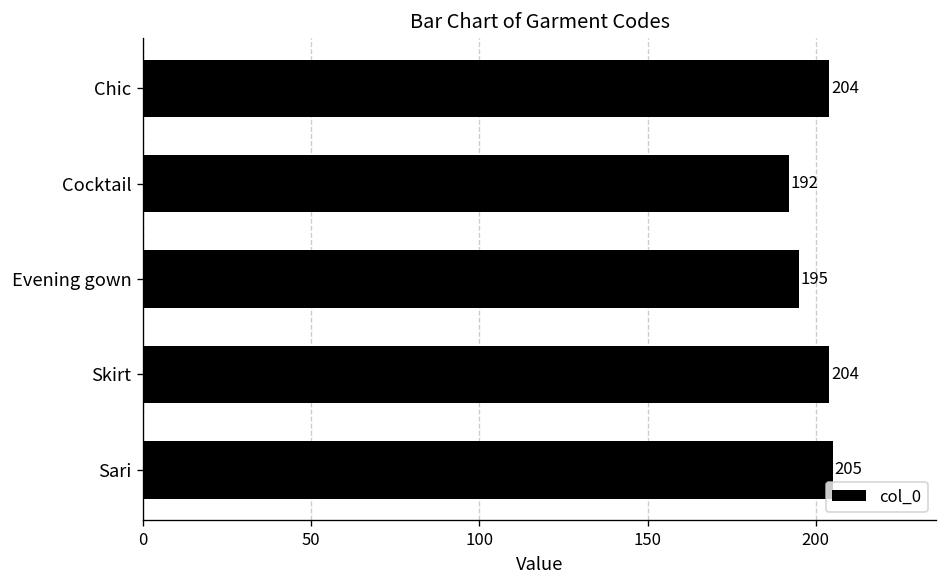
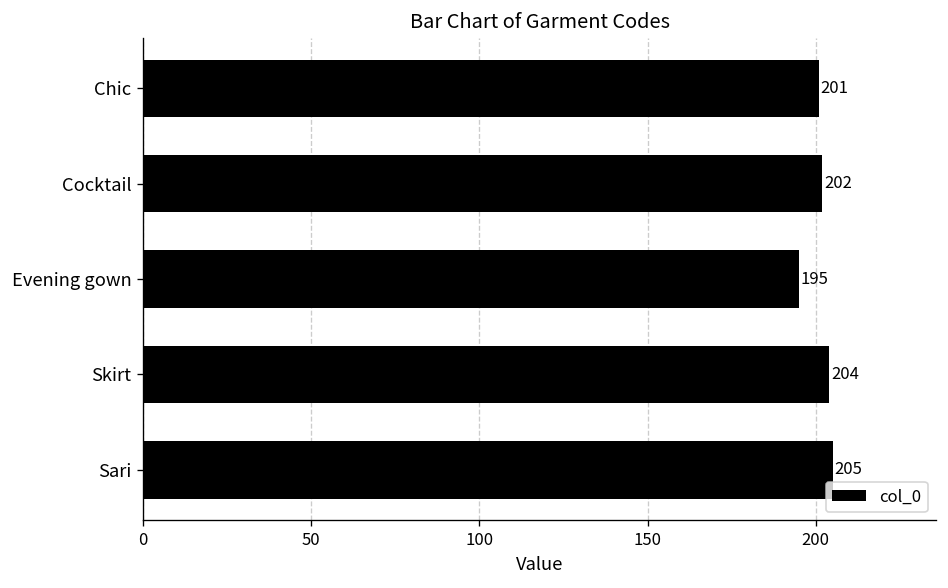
Chic: 204 -> 201
Cocktail: 192 -> 202
